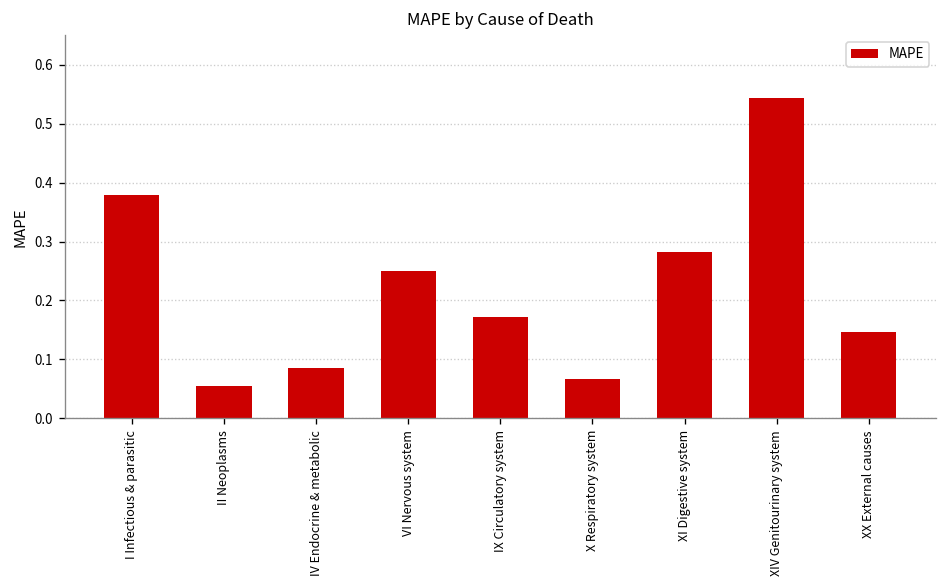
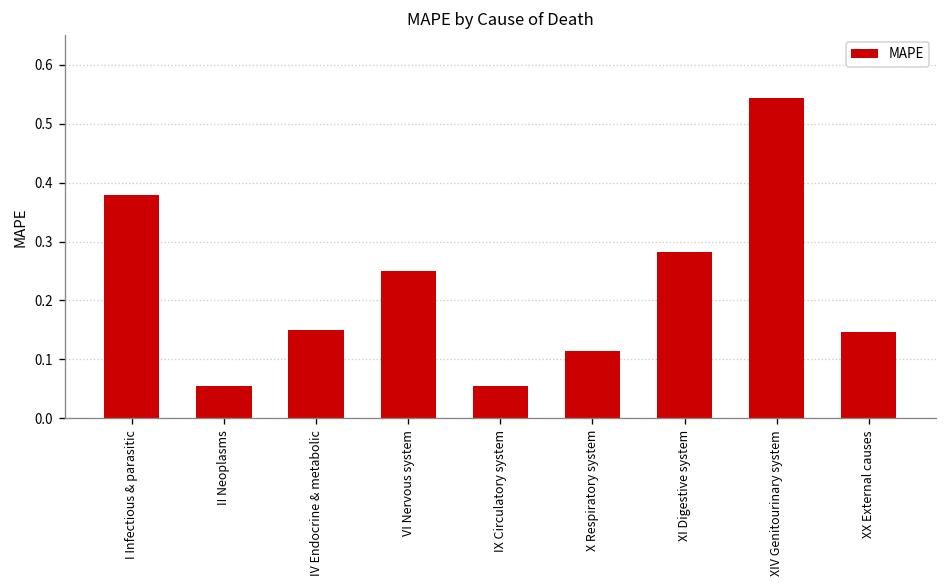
IV Endocrine & metabolic: 0.08 -> 0.15
IX Circulatory system: 0.17 -> 0.06
X Respiratory system: 0.07 -> 0.11
